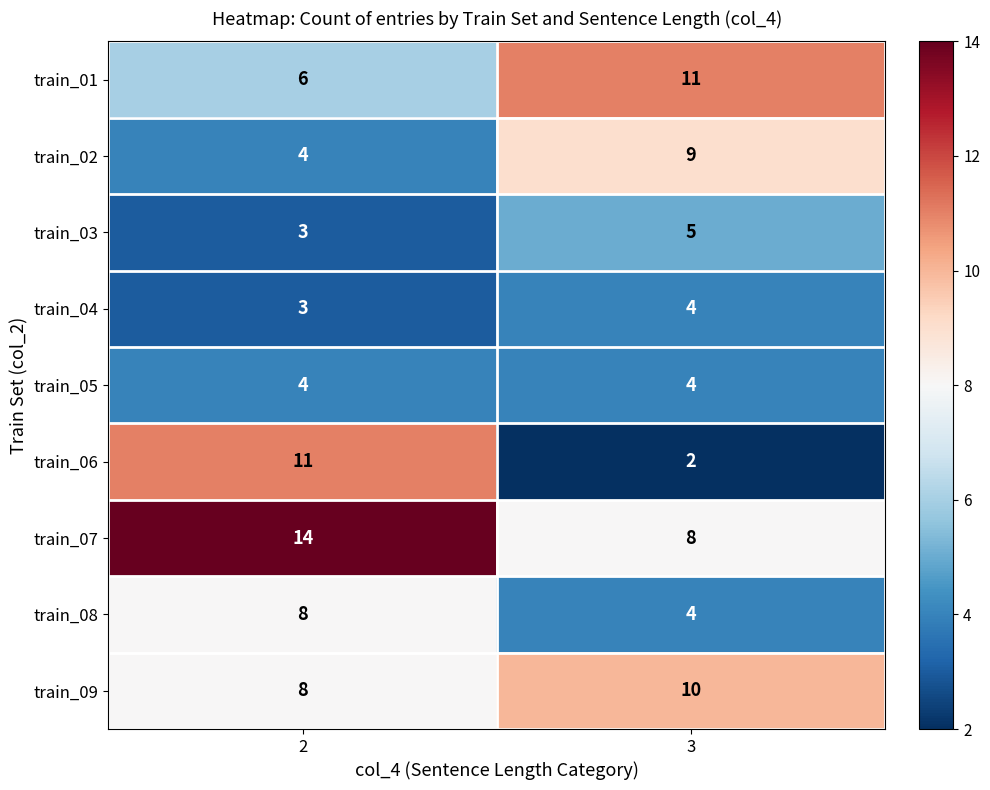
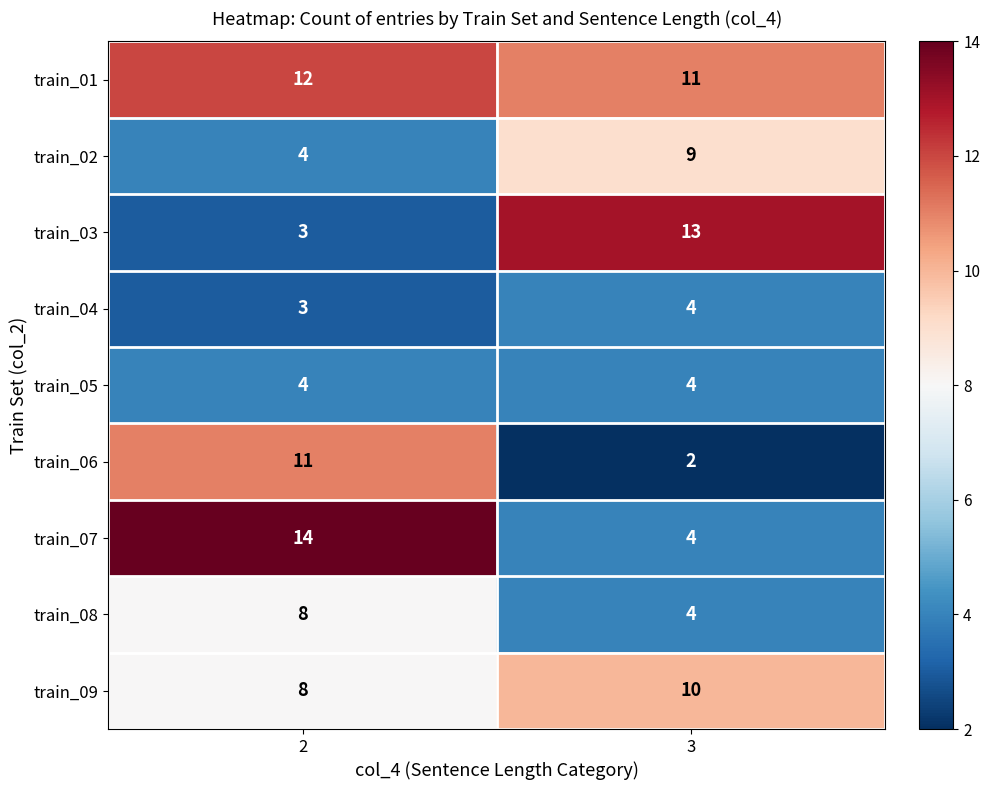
train_01, 2: 6 -> 12
train_03, 3: 5 -> 13
train_07, 3: 8 -> 4
